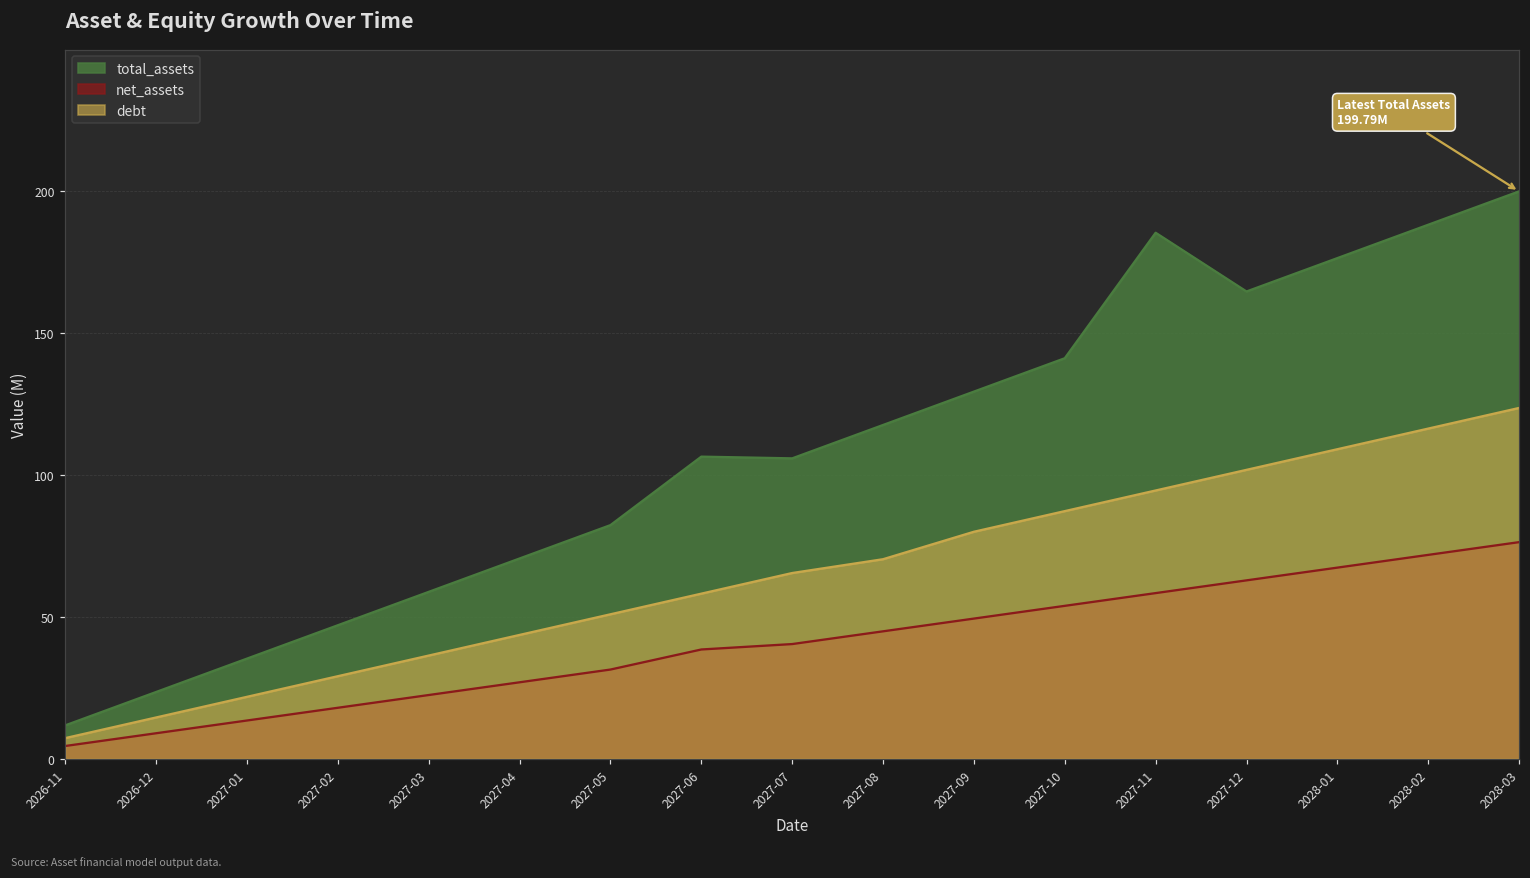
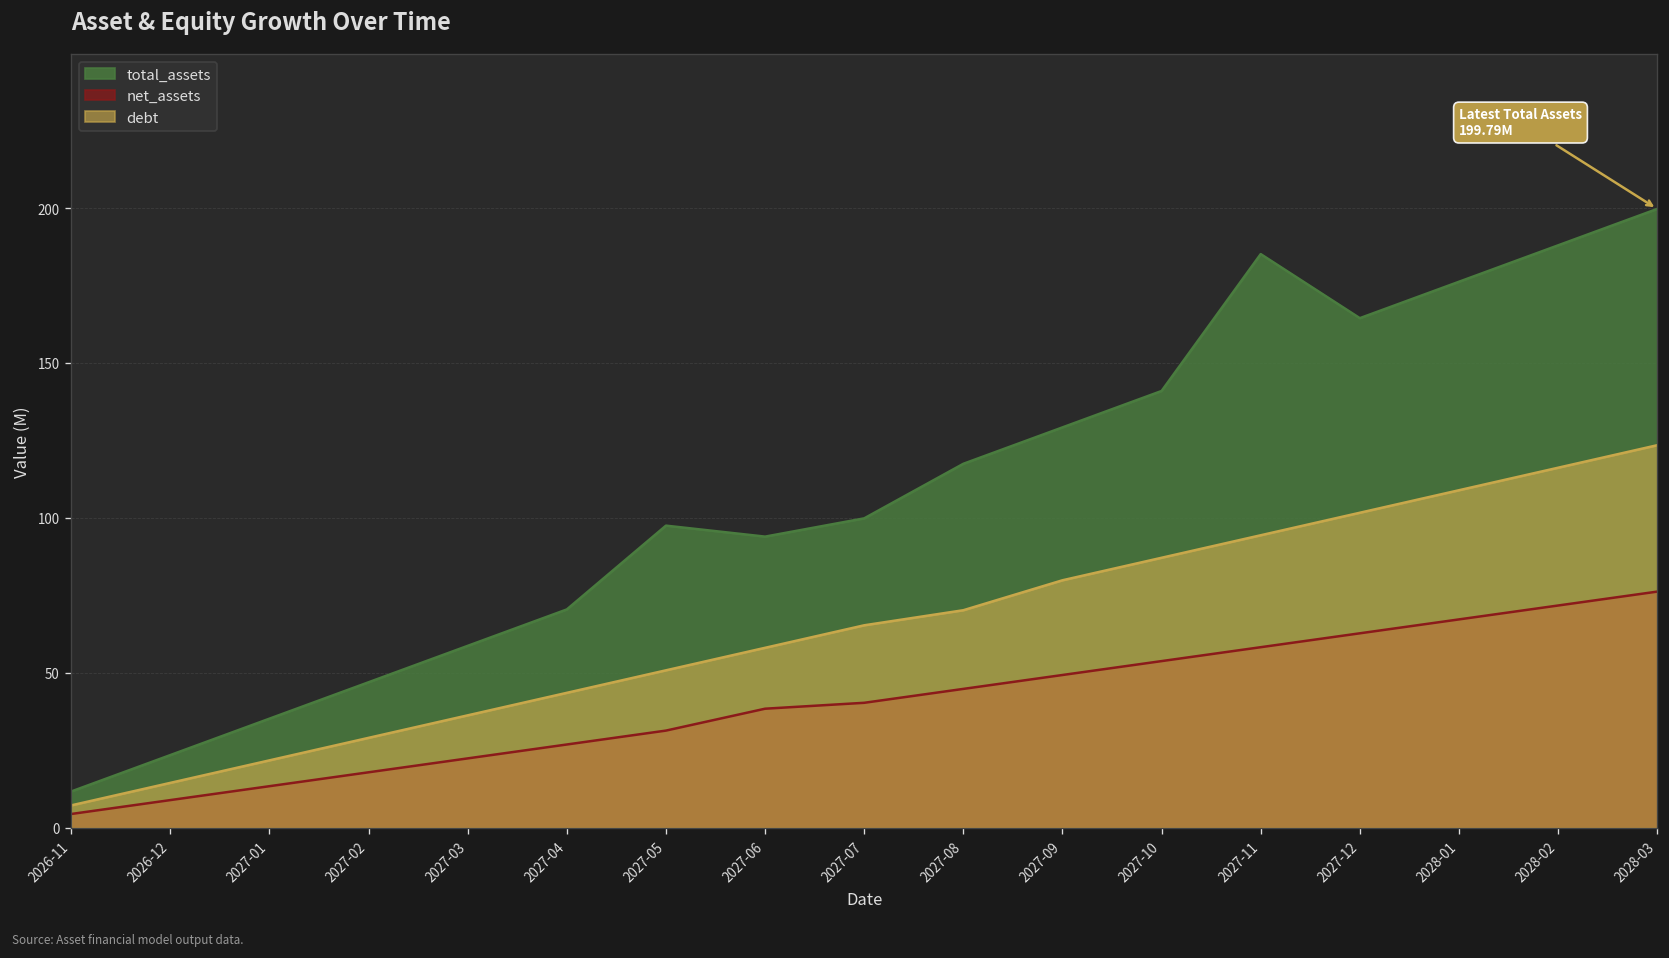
total_assets, 2027-05: 82 -> 98
total_assets, 2027-06: 106 -> 94
total_assets, 2027-07: 106 -> 100
